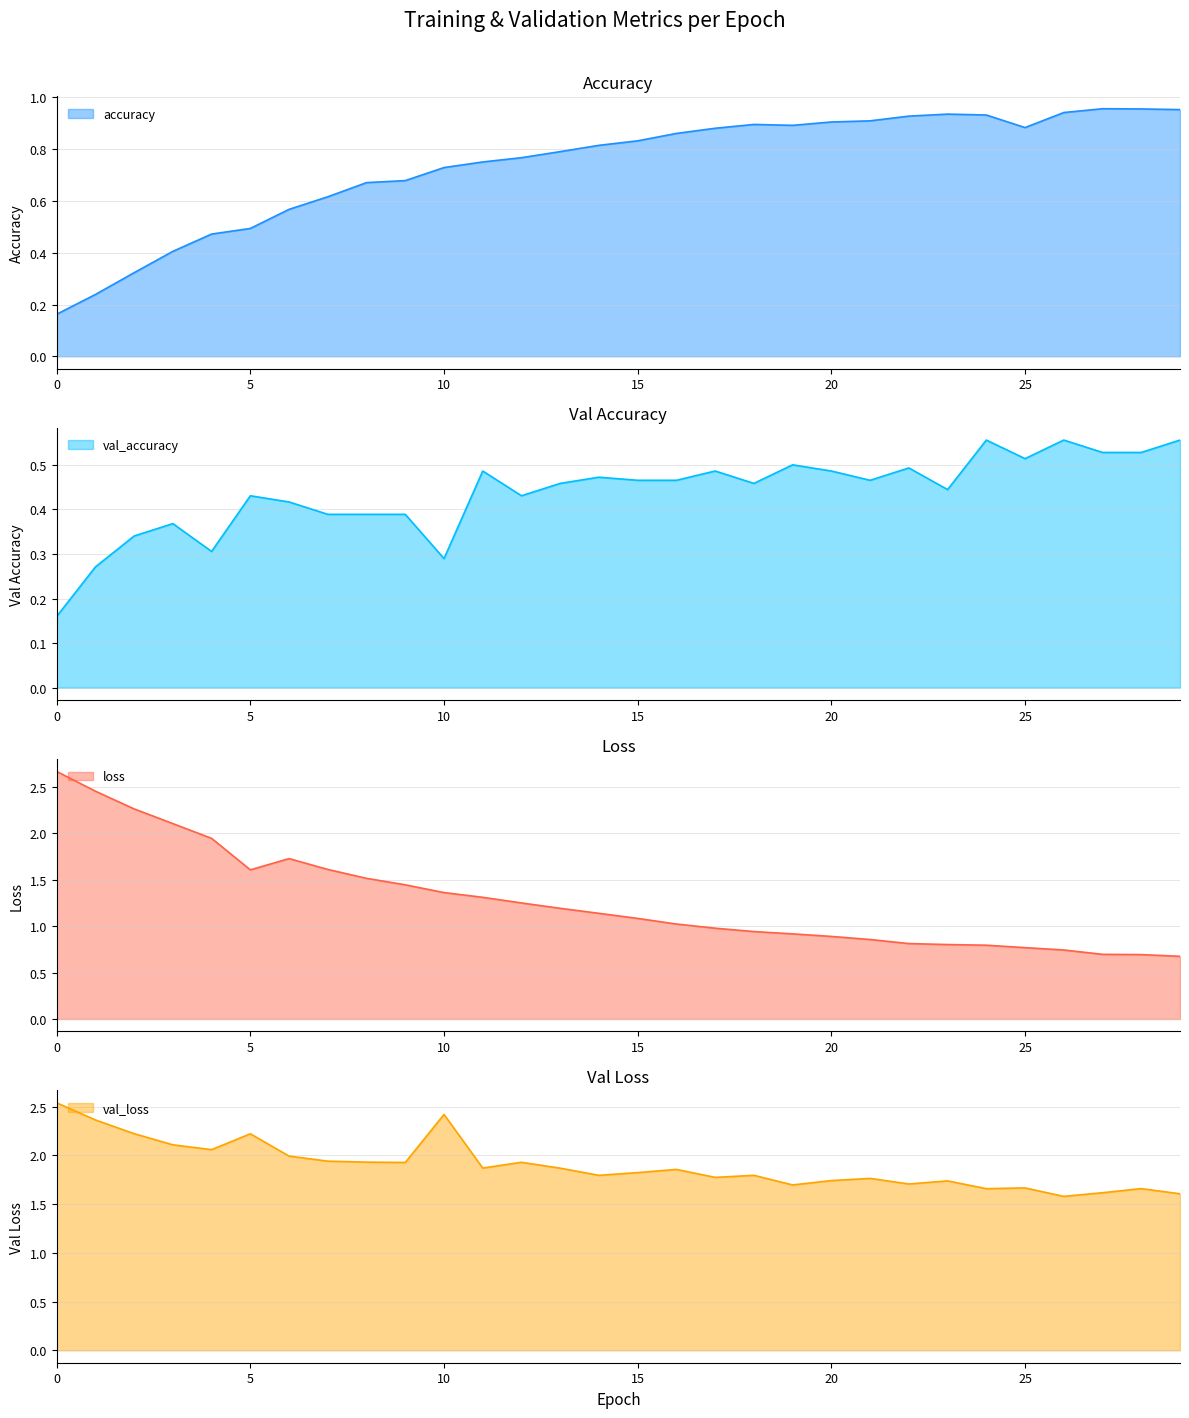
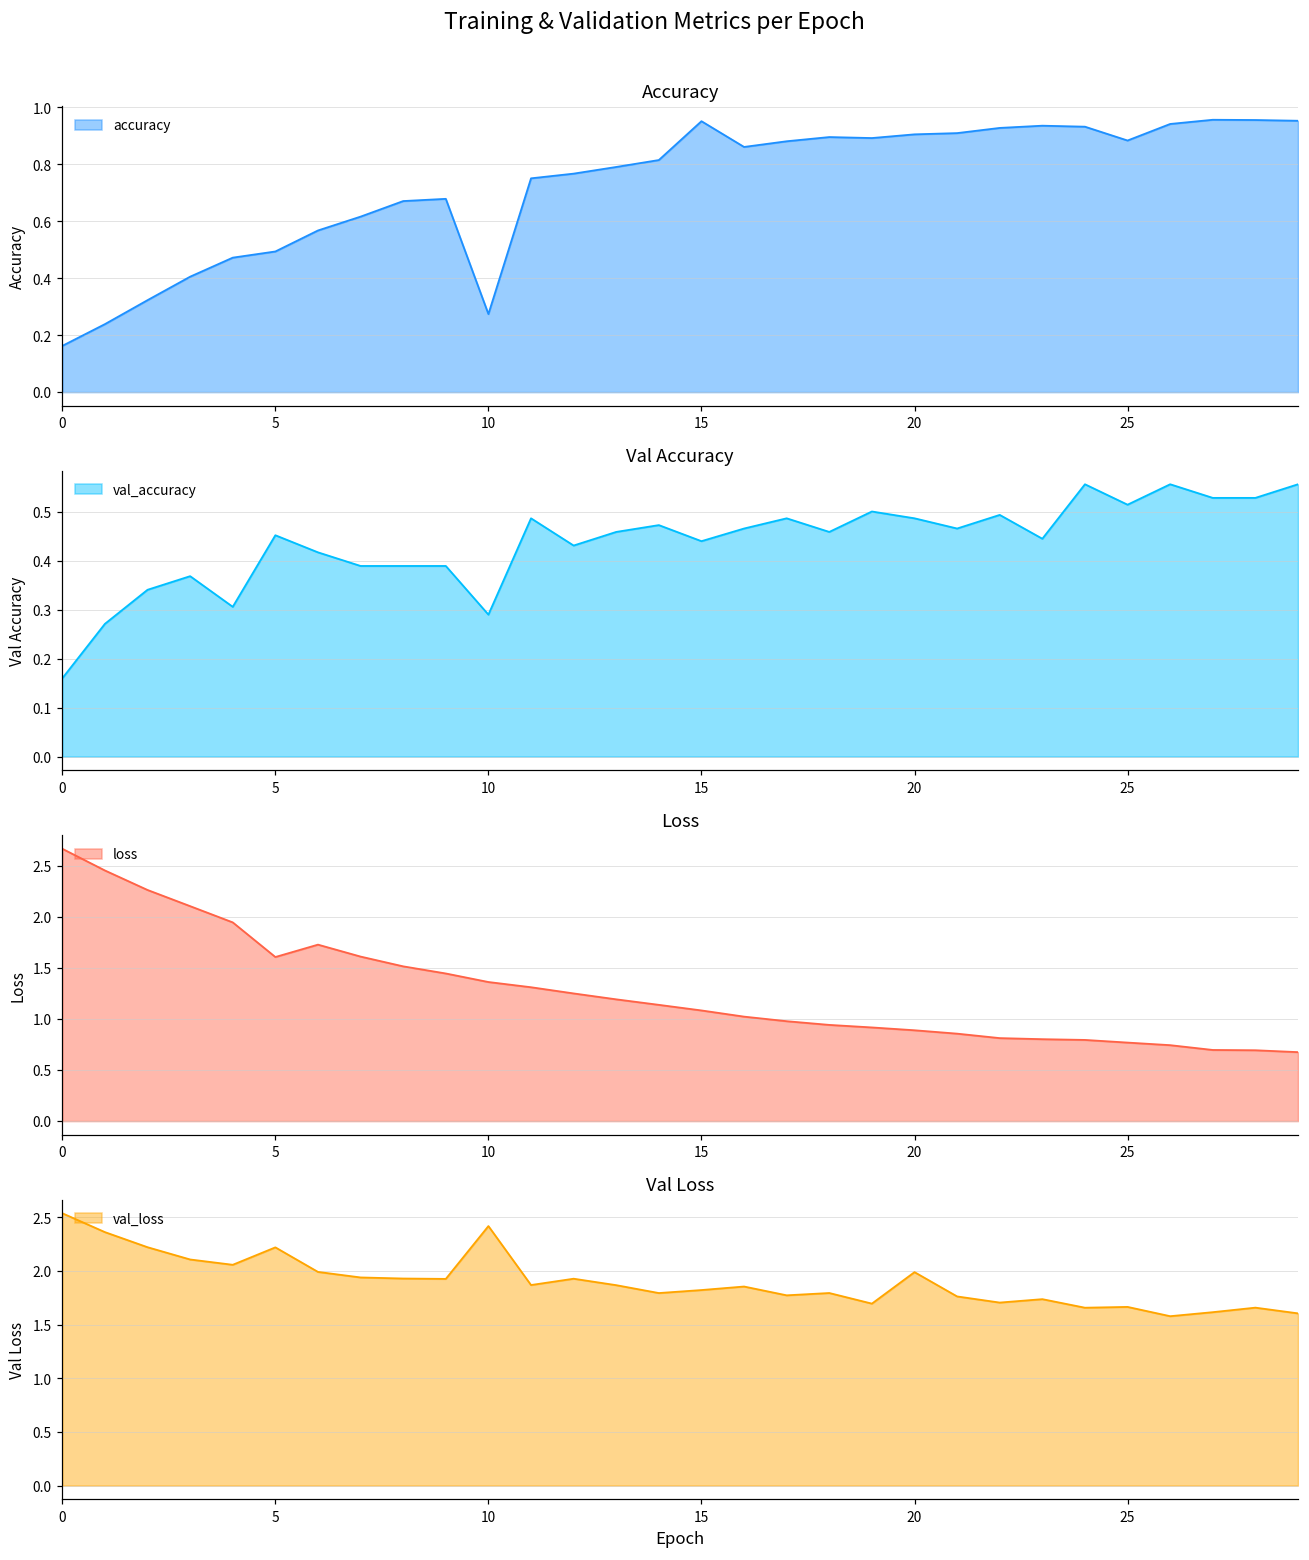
Accuracy, 10: 0.73 -> 0.27
Accuracy, 15: 0.83 -> 0.95
Val Accuracy, 5: 0.43 -> 0.45
Val Accuracy, 15: 0.47 -> 0.44
Val Loss, 20: 1.7 -> 2.0
